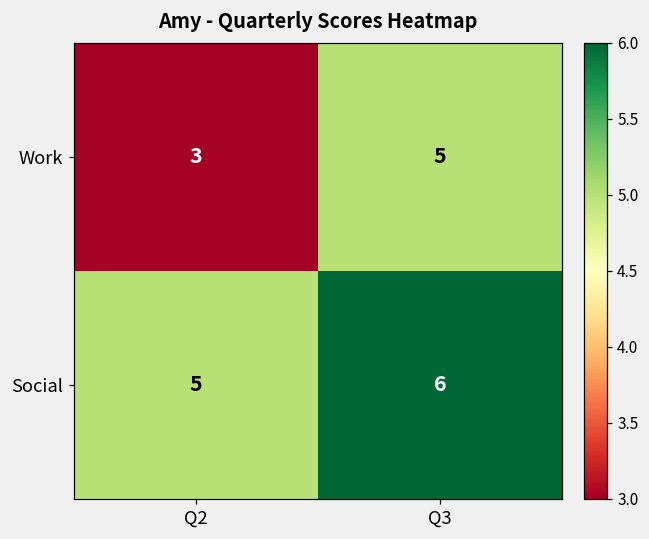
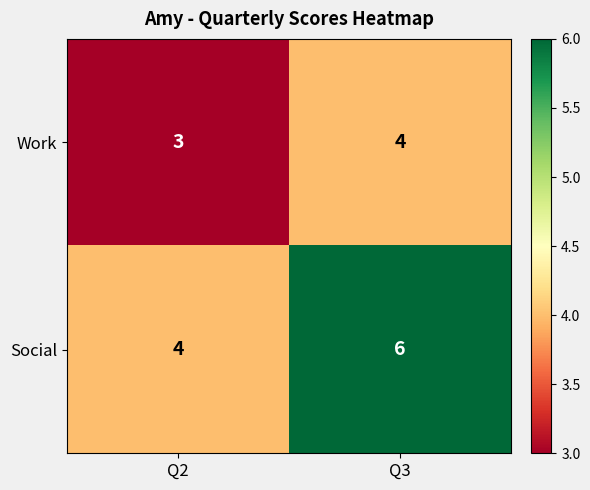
Work, Q3: 5 -> 4
Social, Q2: 5 -> 4
